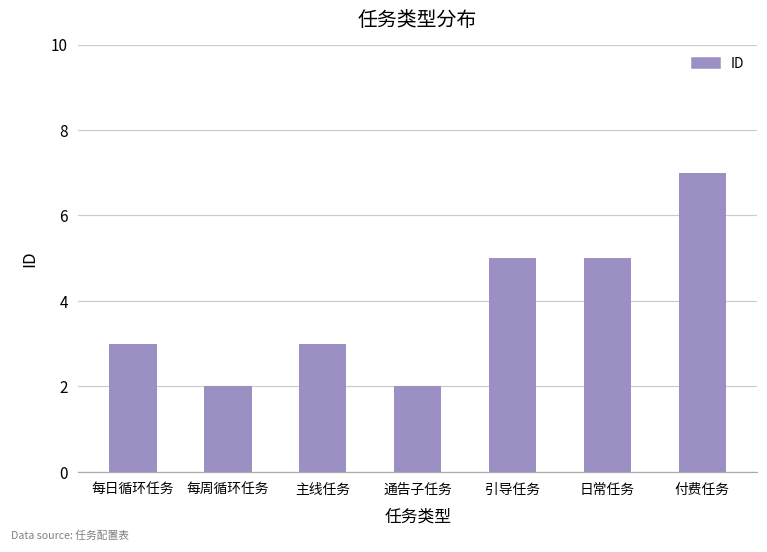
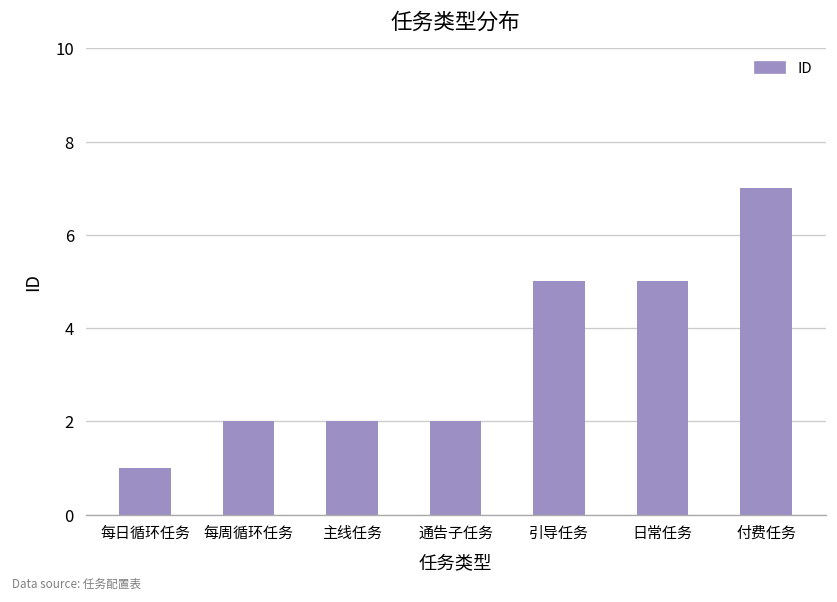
每日循环任务: 3 -> 1
主线任务: 3 -> 2
